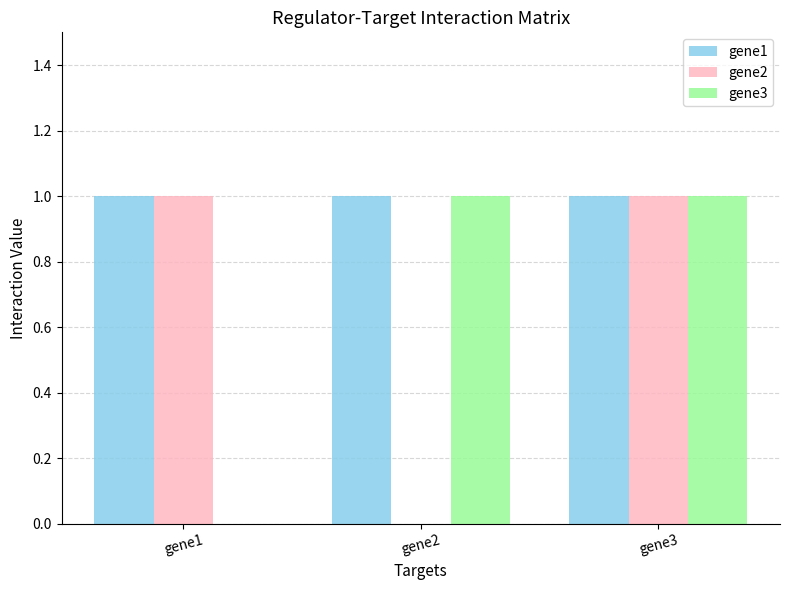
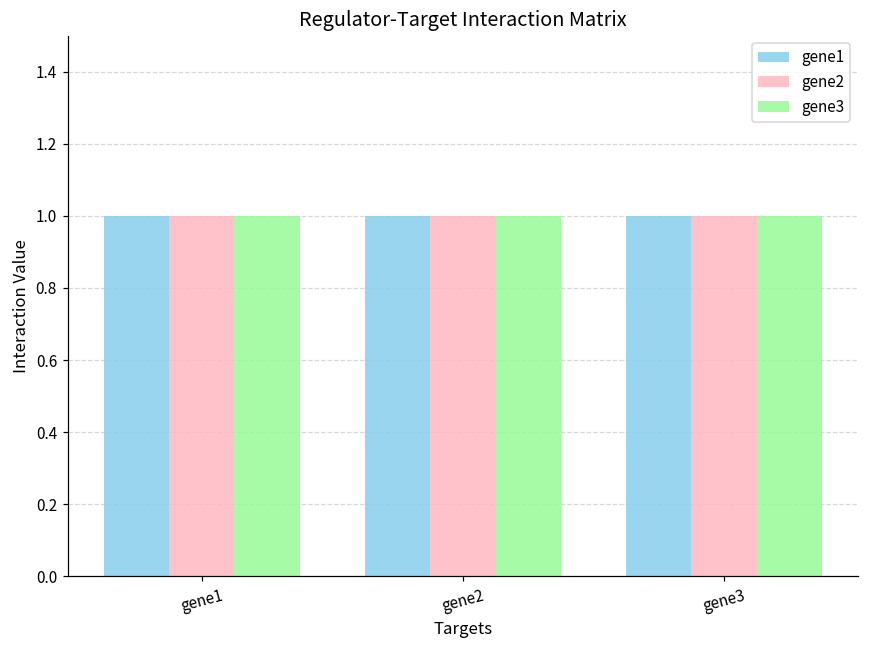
gene3, gene1: 0 -> 1
gene2, gene2: 0 -> 1
